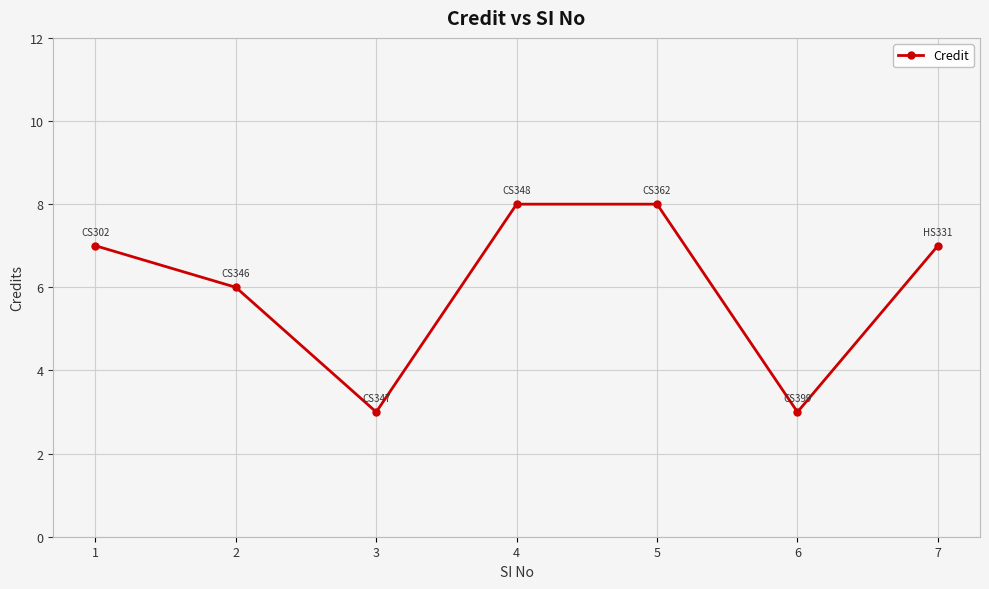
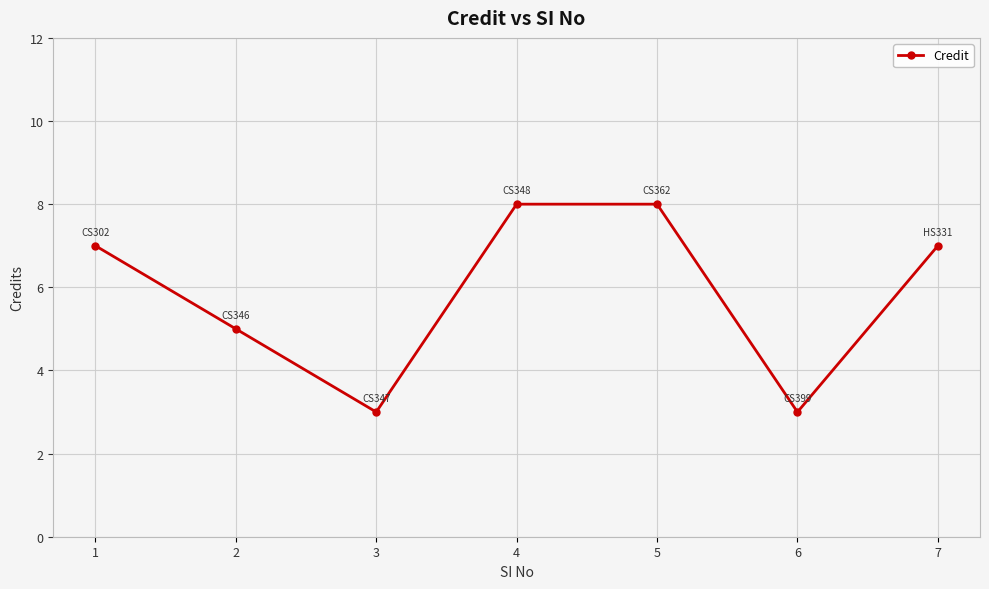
2: 6 -> 5
